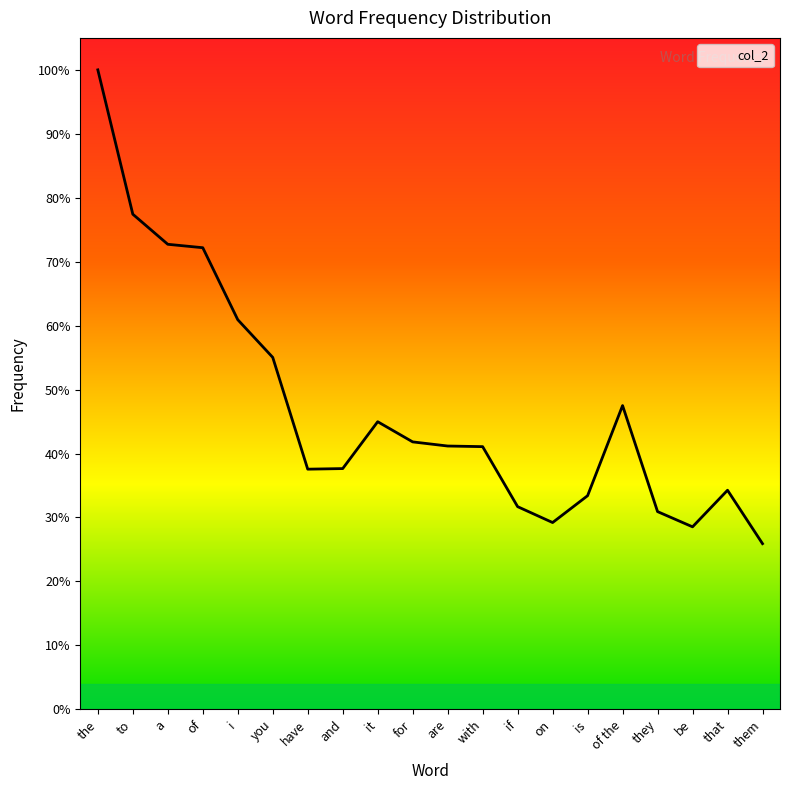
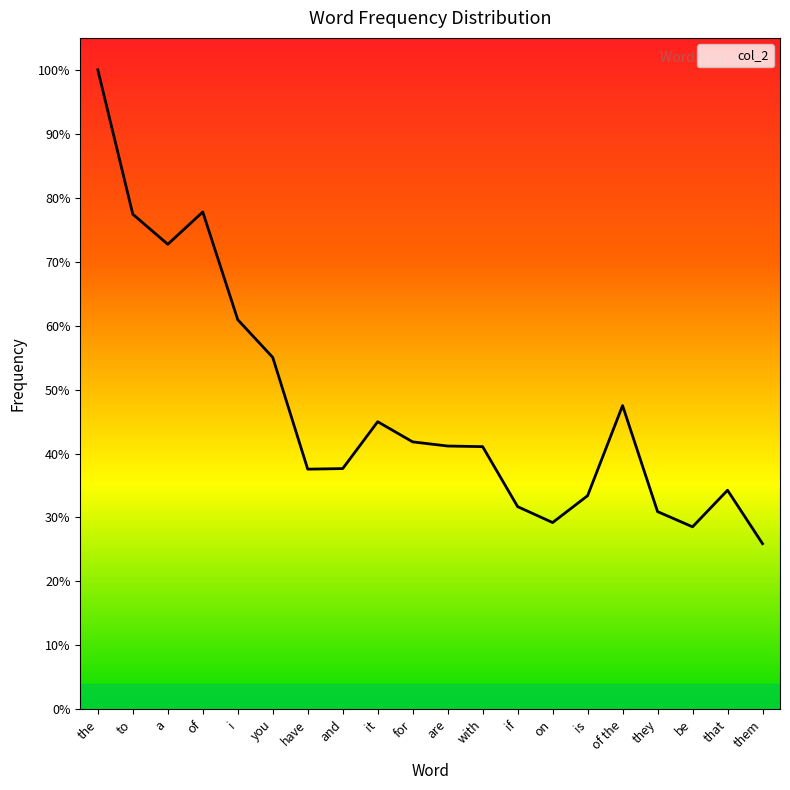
of: 72% -> 78%
